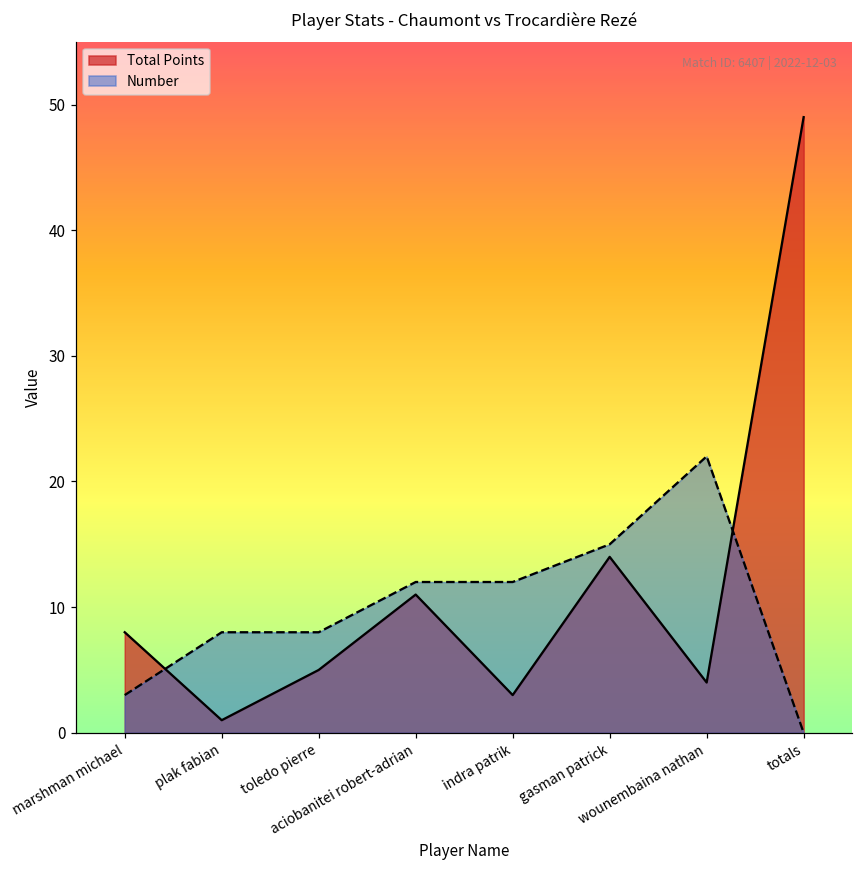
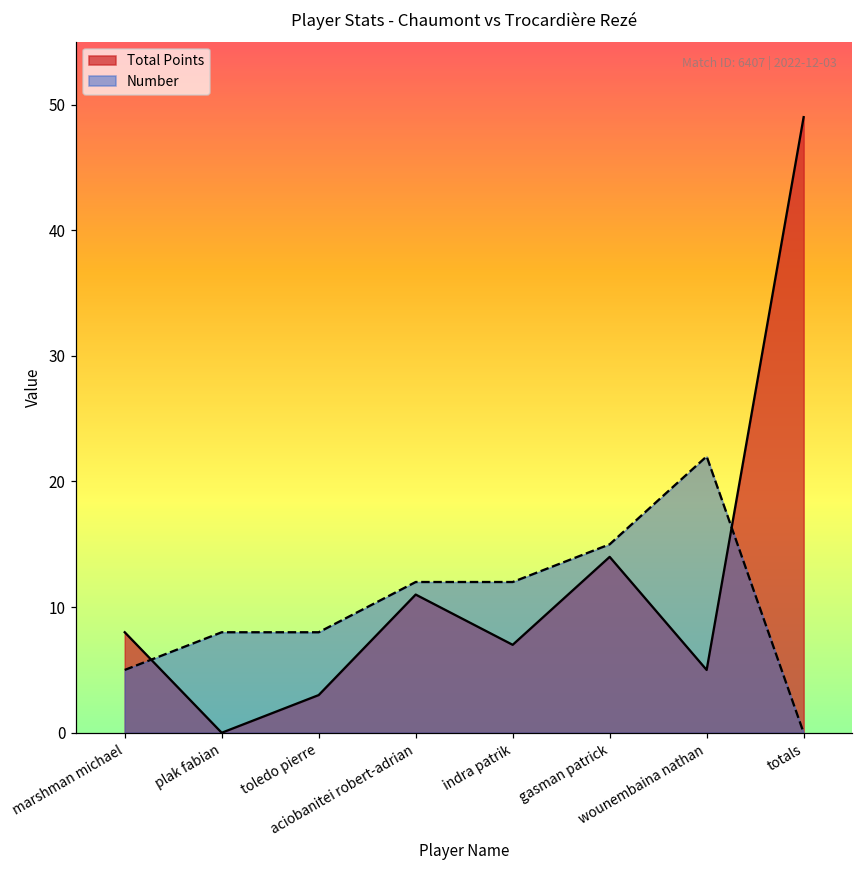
Number, marshman michael: 3 -> 5
Total Points, plak fabian: 1 -> 0
Total Points, toledo pierre: 5 -> 3
Total Points, indra patrik: 3 -> 7
Total Points, wounembaina nathan: 4 -> 5
